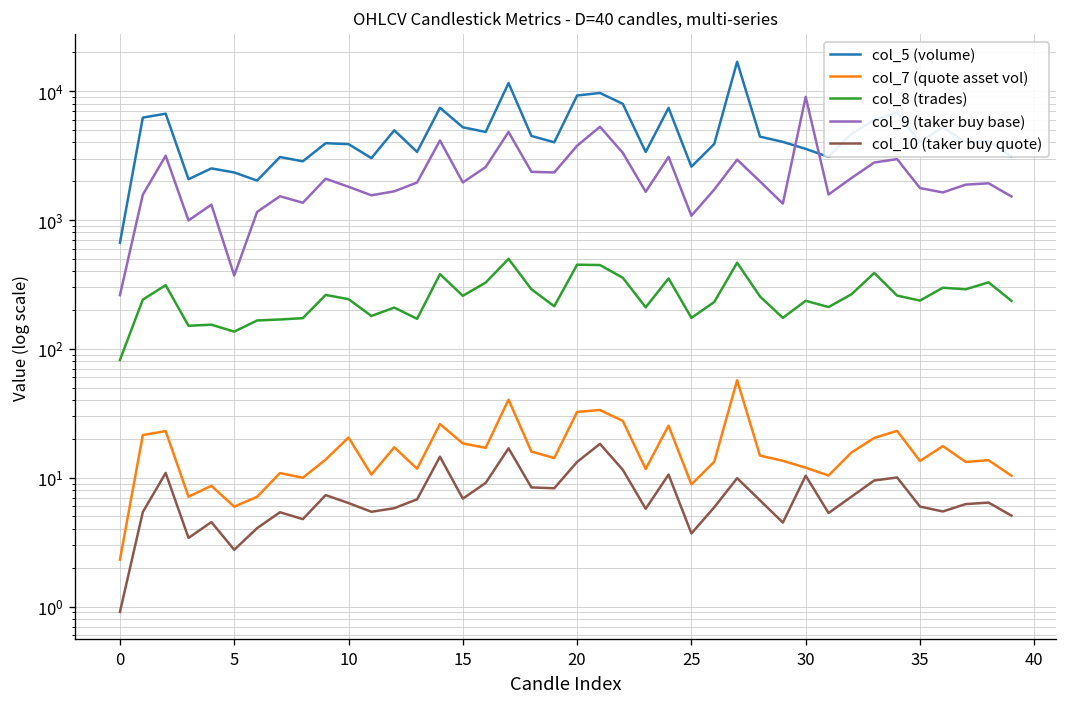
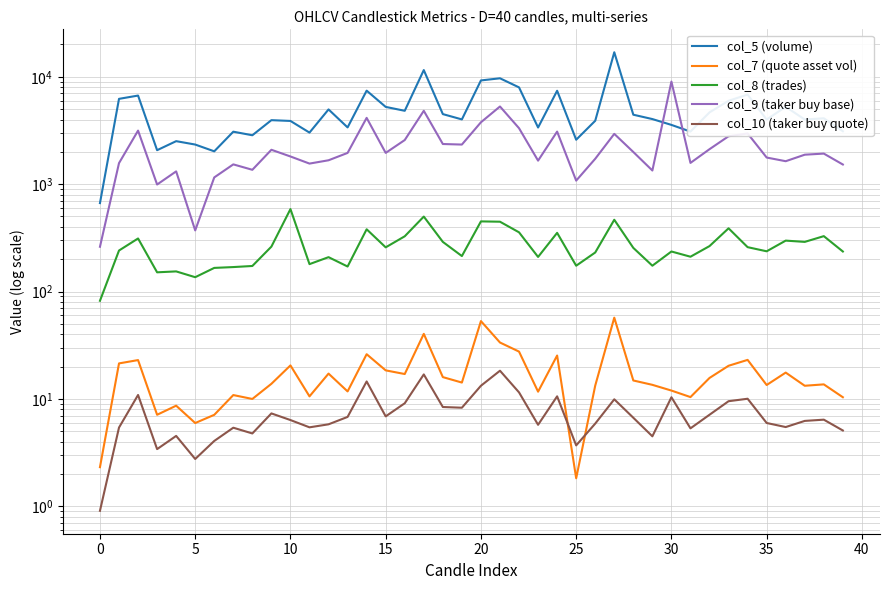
col_8 (trades), 10: 240 -> 600
col_7 (quote asset vol), 20: 32 -> 50
col_7 (quote asset vol), 25: 9 -> 1.8
